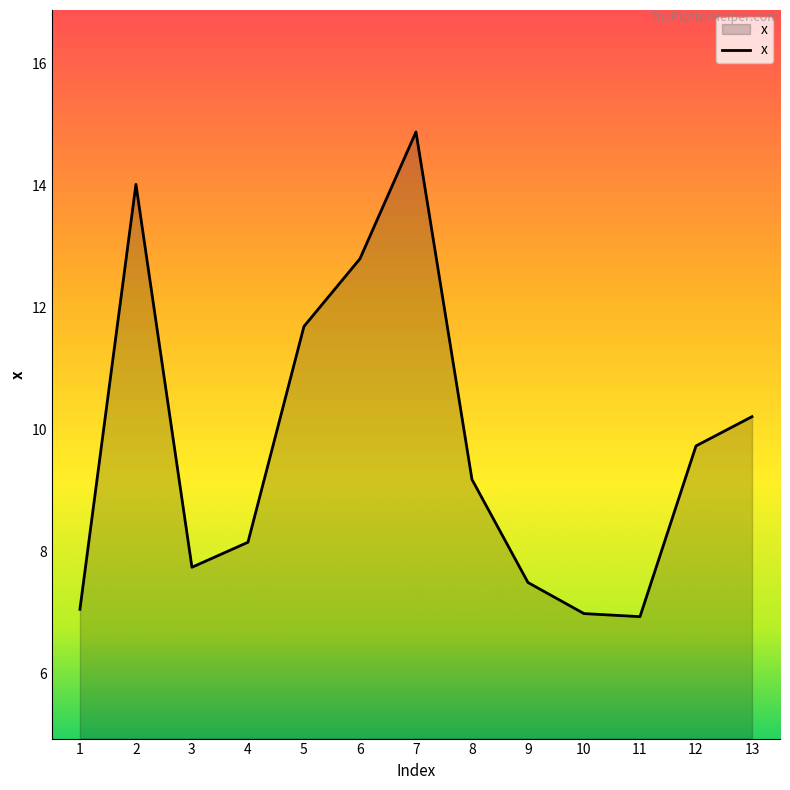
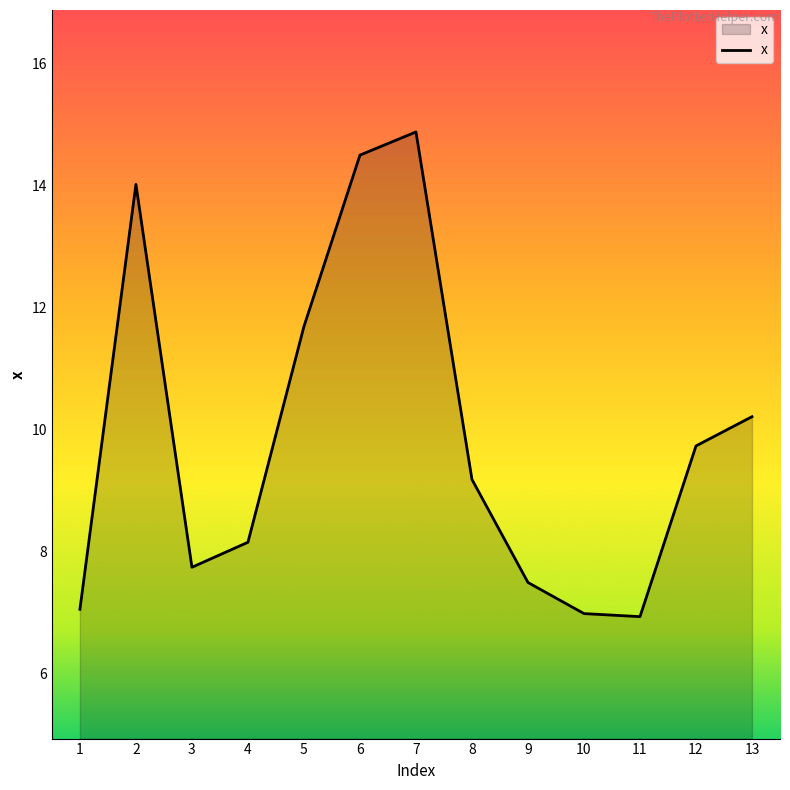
6: 12.8 -> 14.5
